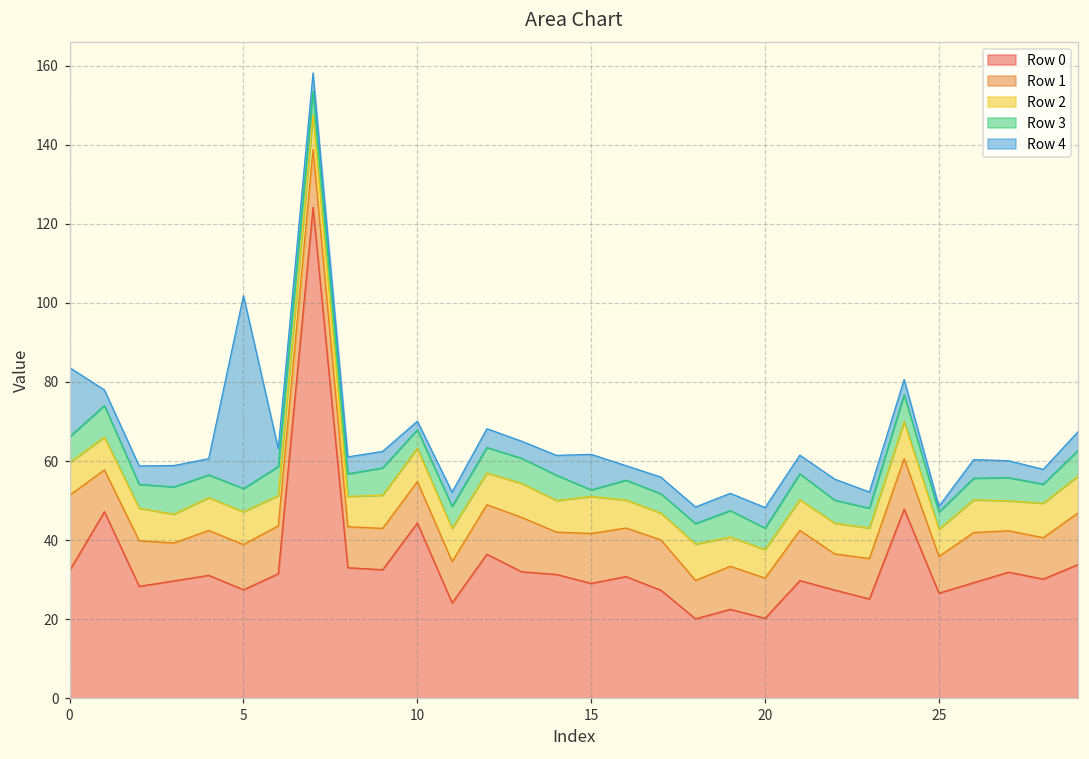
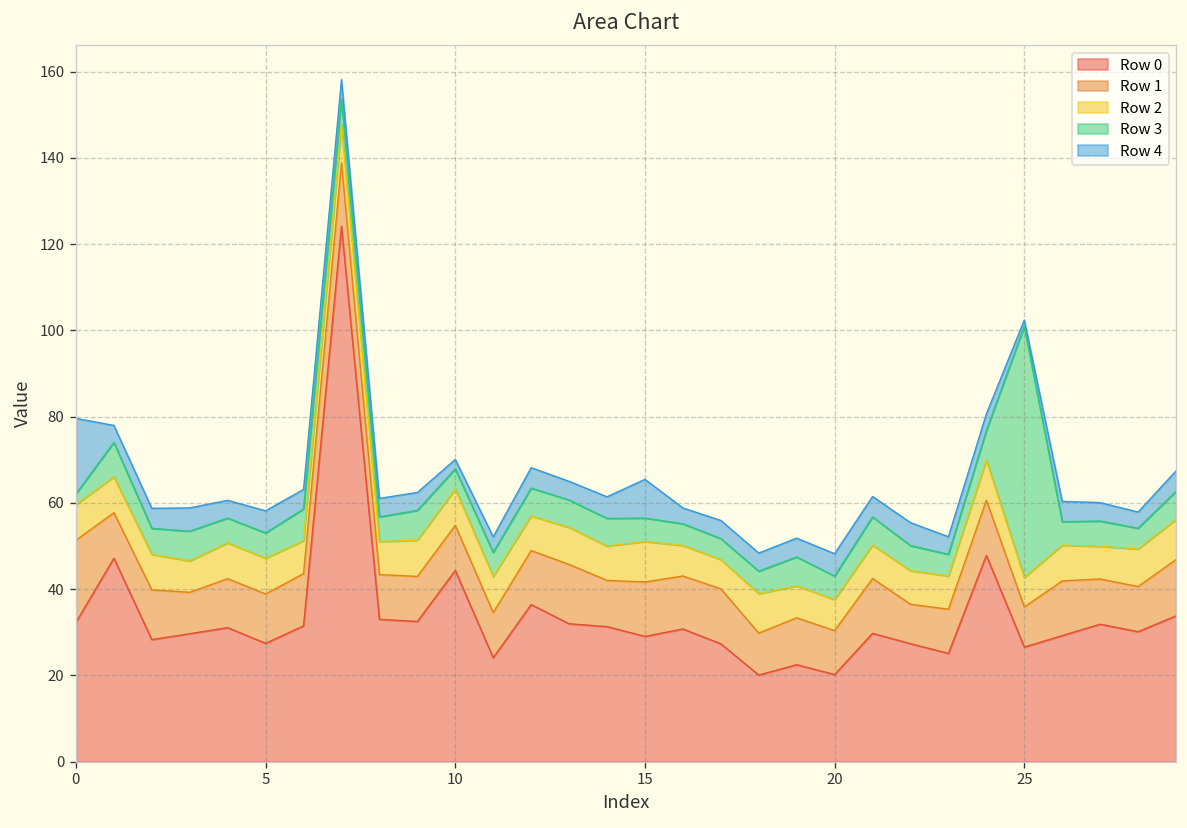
Row 3, 0: 7 -> 2
Row 4, 5: 49 -> 5
Row 3, 15: 2 -> 5
Row 3, 25: 4 -> 58
